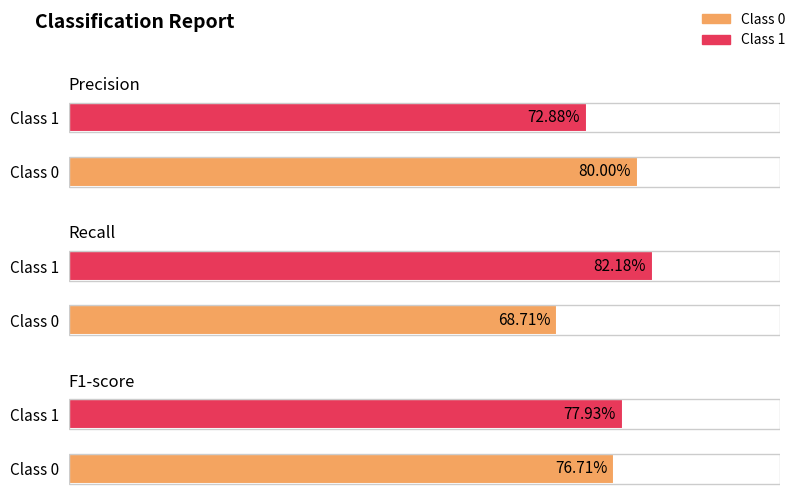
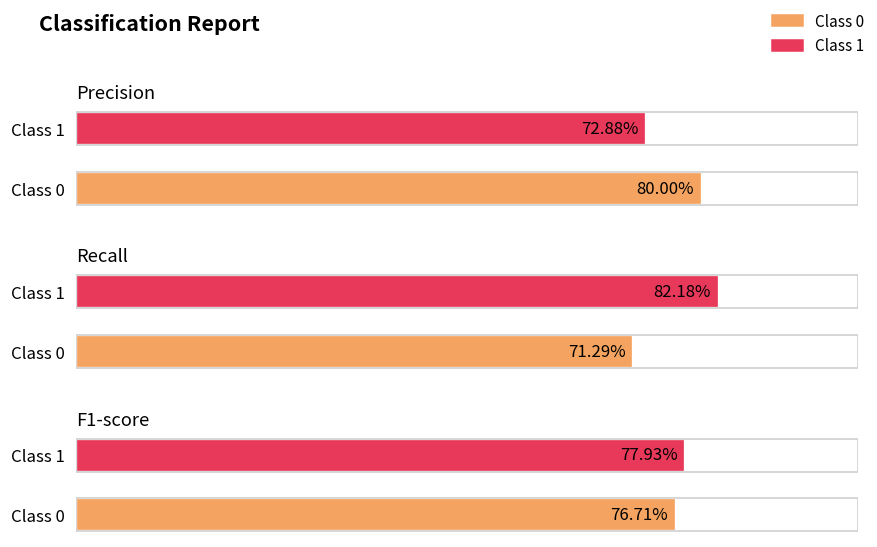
Recall, Class 0: 68.71% -> 71.29%
